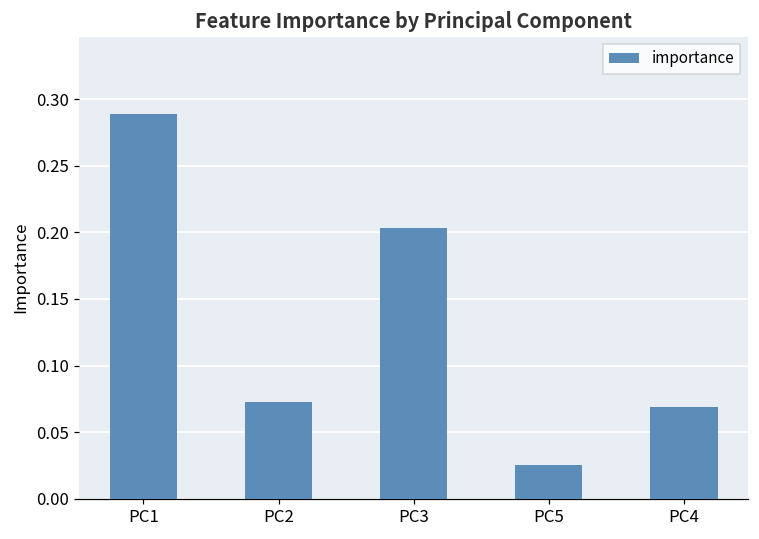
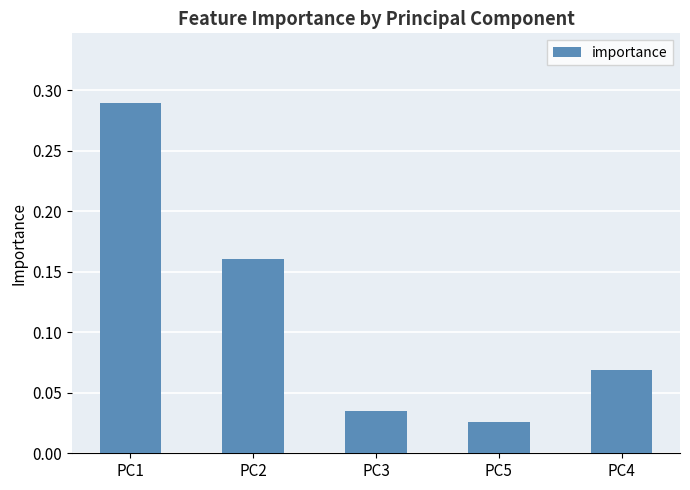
PC2: 0.072 -> 0.160
PC3: 0.203 -> 0.035
